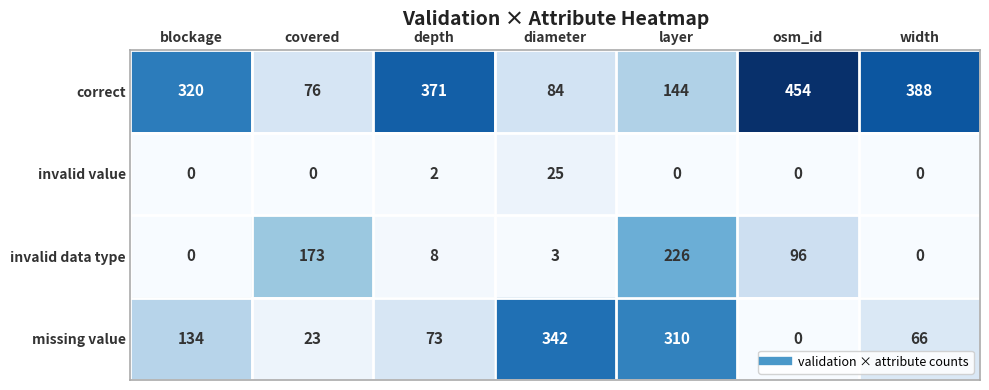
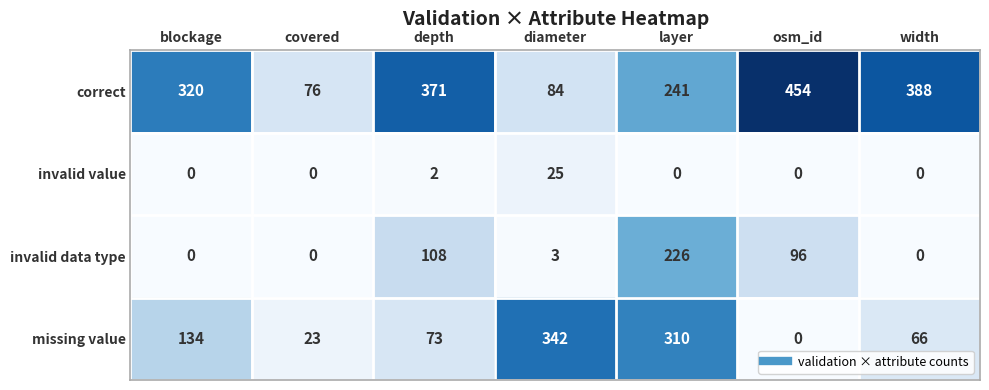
correct, layer: 144 -> 241
invalid data type, covered: 173 -> 0
invalid data type, depth: 8 -> 108
